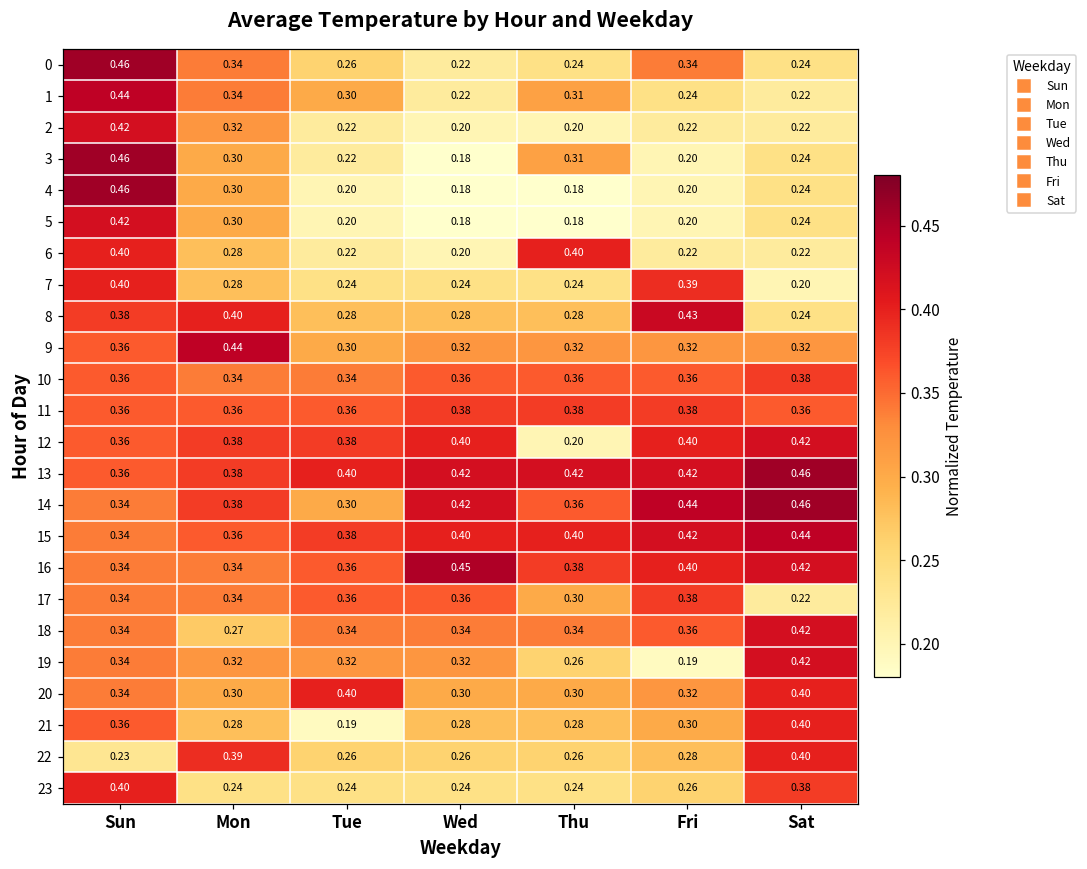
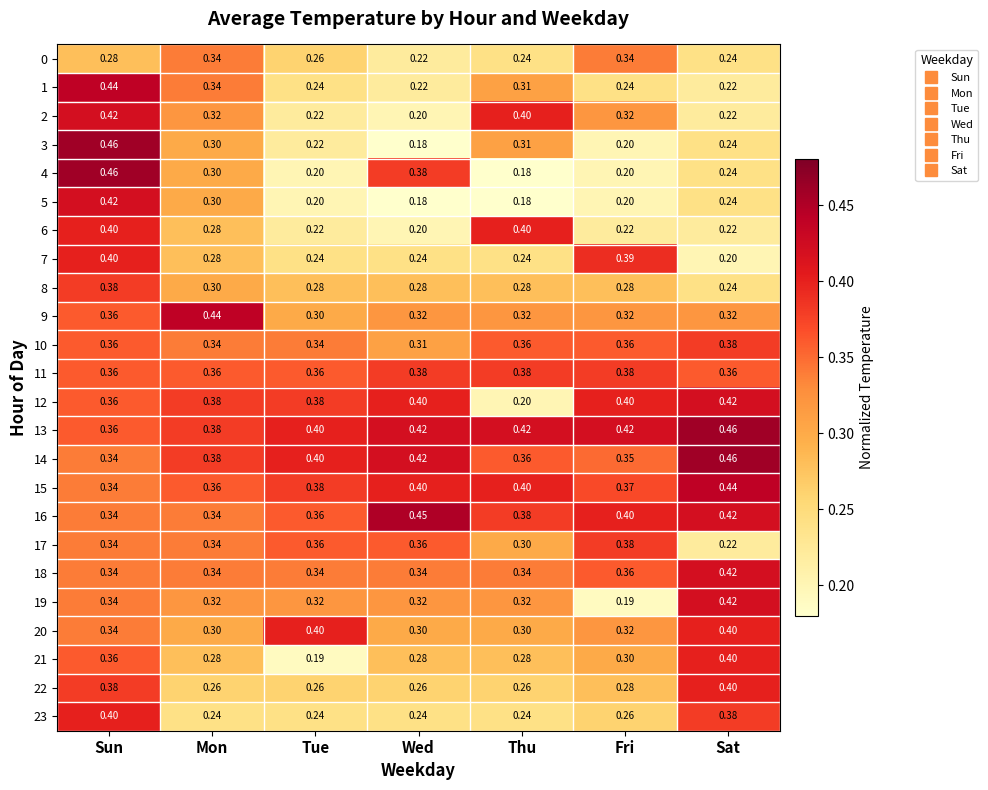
0, Sun: 0.46 -> 0.28
1, Tue: 0.30 -> 0.24
2, Thu: 0.20 -> 0.40
2, Fri: 0.22 -> 0.32
4, Wed: 0.18 -> 0.38
8, Mon: 0.40 -> 0.30
8, Fri: 0.43 -> 0.28
10, Wed: 0.36 -> 0.31
14, Tue: 0.30 -> 0.40
14, Fri: 0.44 -> 0.35
15, Fri: 0.42 -> 0.37
18, Mon: 0.27 -> 0.34
19, Thu: 0.26 -> 0.32
22, Sun: 0.23 -> 0.38
22, Mon: 0.39 -> 0.26
